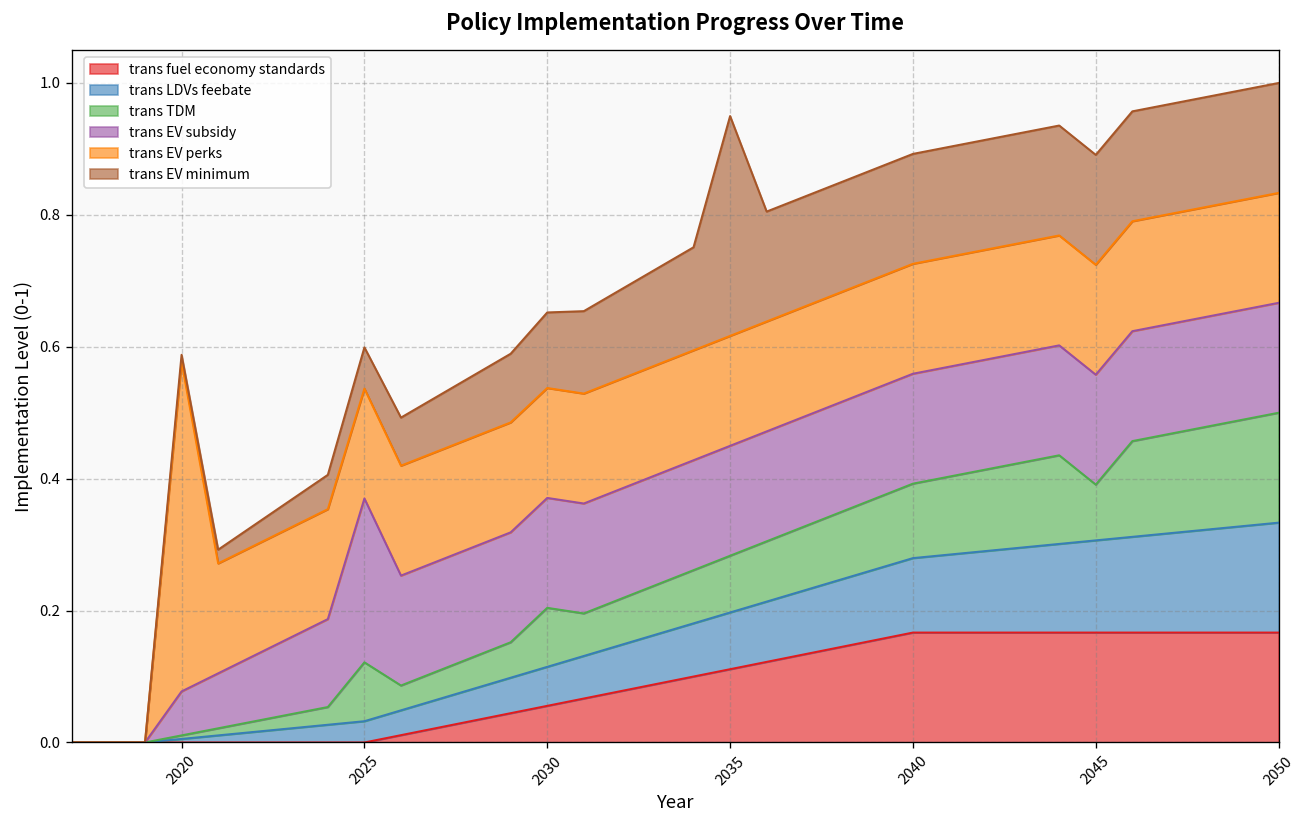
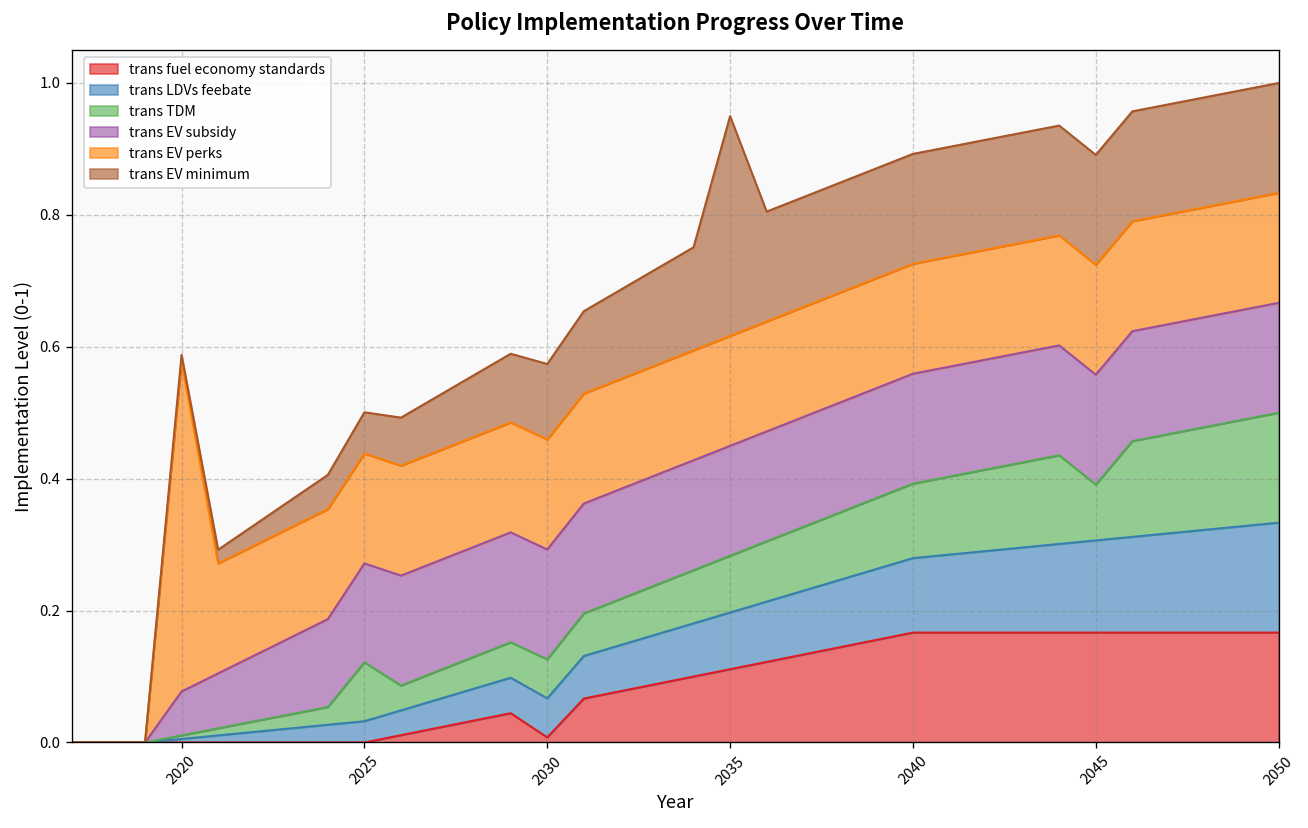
trans EV subsidy, 2025: 0.25 -> 0.15
trans fuel economy standards, 2030: 0.06 -> 0.01
trans TDM, 2030: 0.09 -> 0.06
